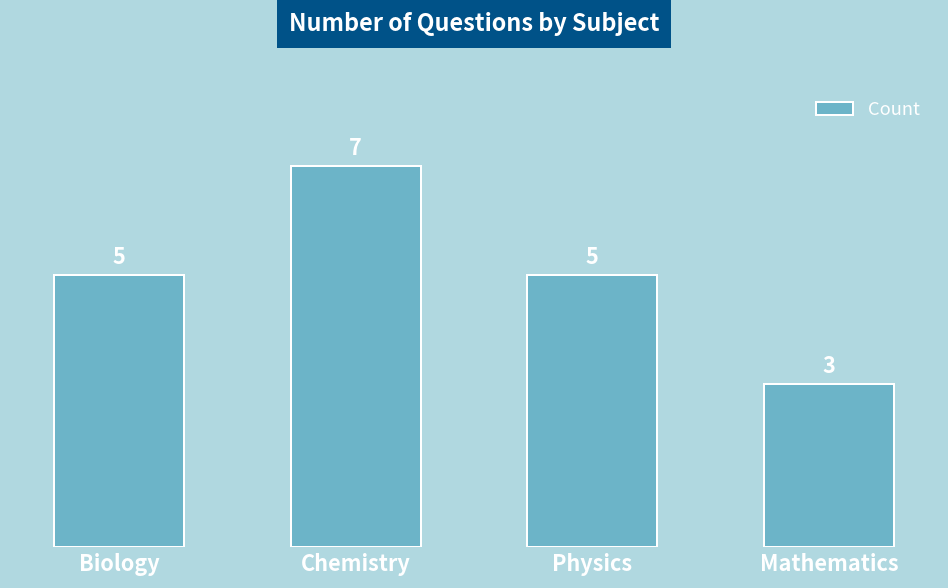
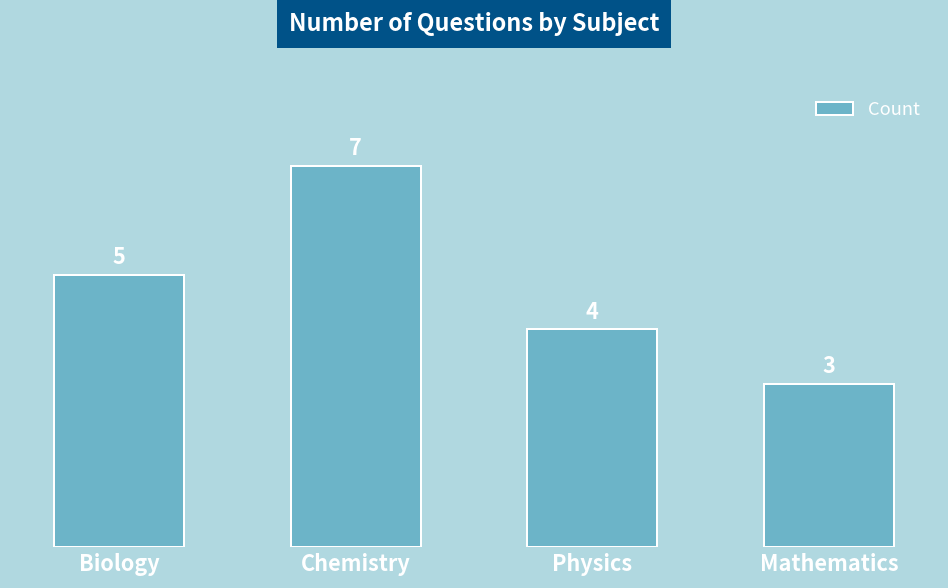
Physics: 5 -> 4
